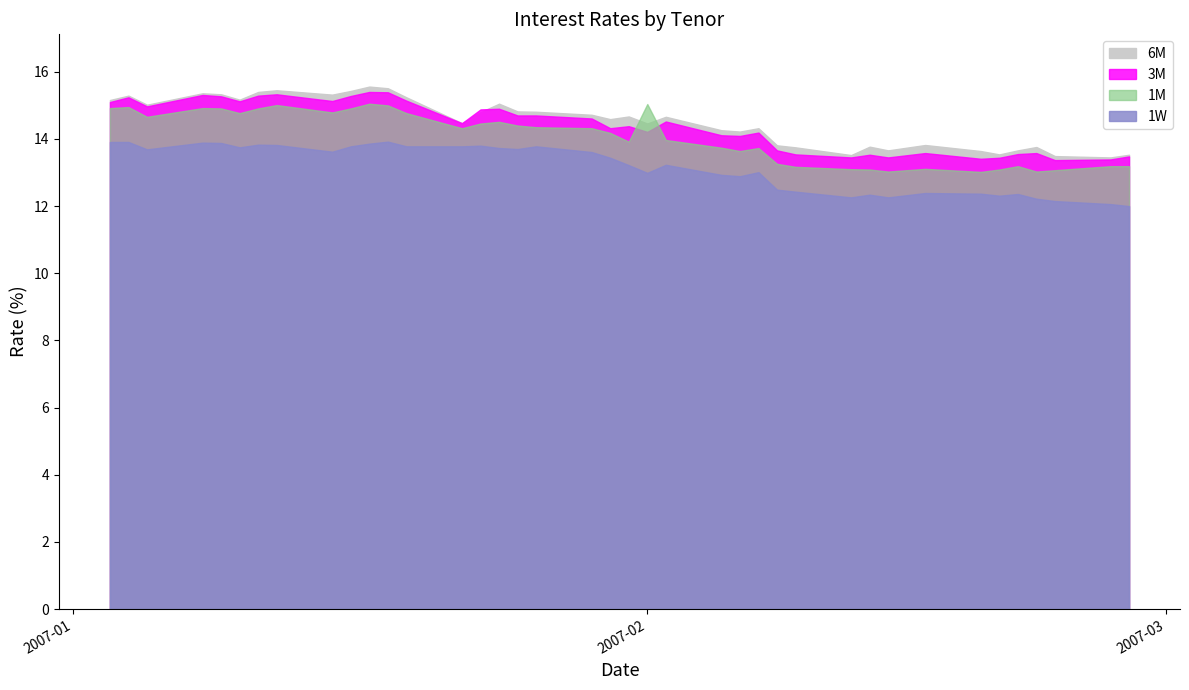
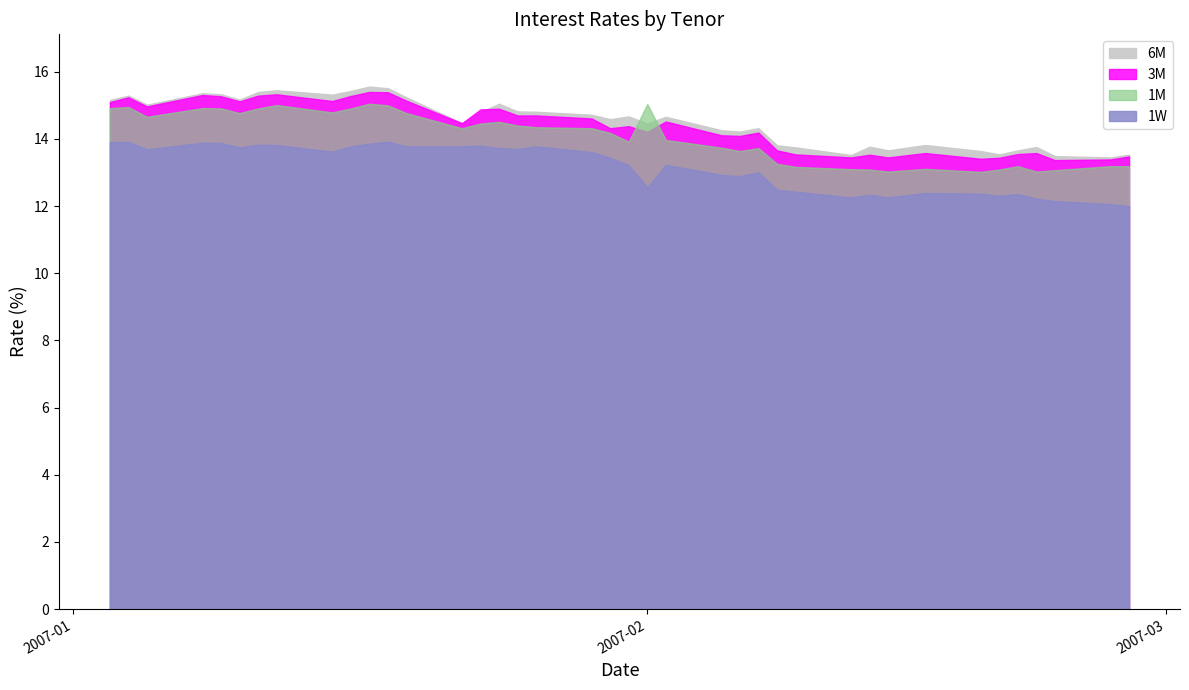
1W, 2007-02: 13.0 -> 12.6
